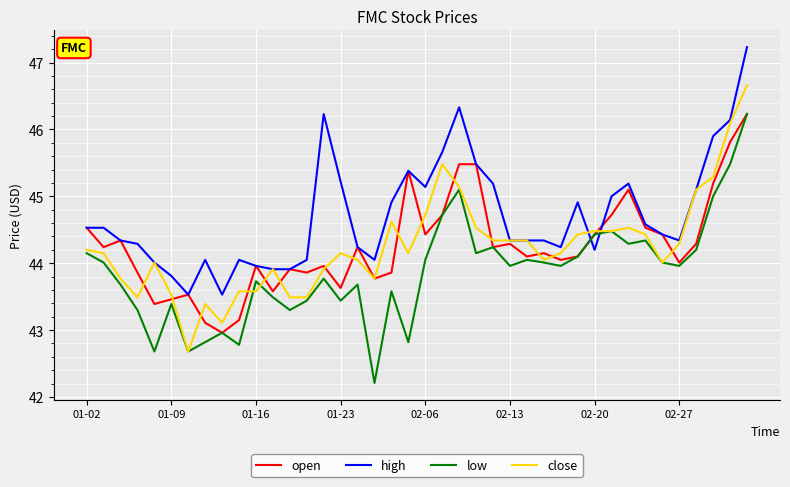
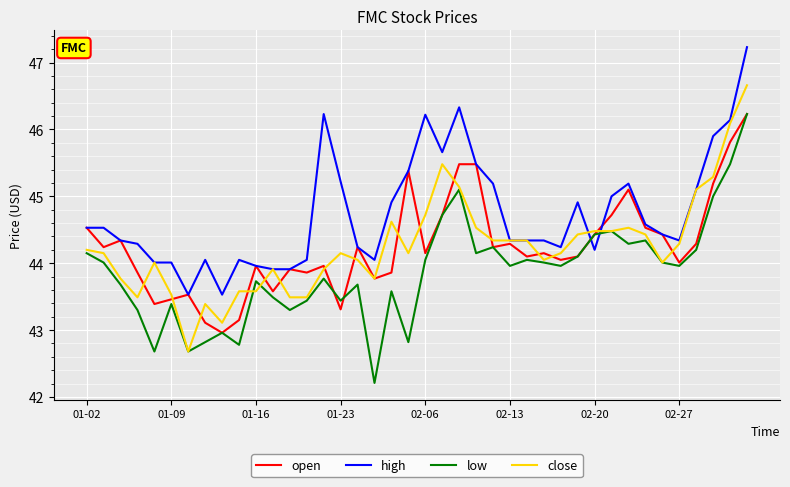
high, 01-09: 43.8 -> 44.0
open, 01-23: 43.6 -> 43.3
open, 02-06: 44.4 -> 44.2
high, 02-06: 45.1 -> 46.2
